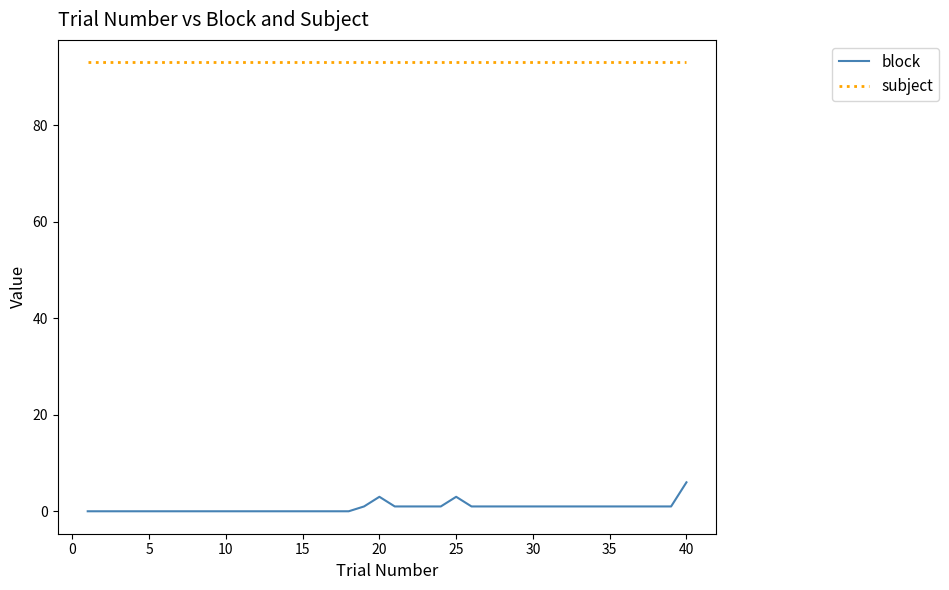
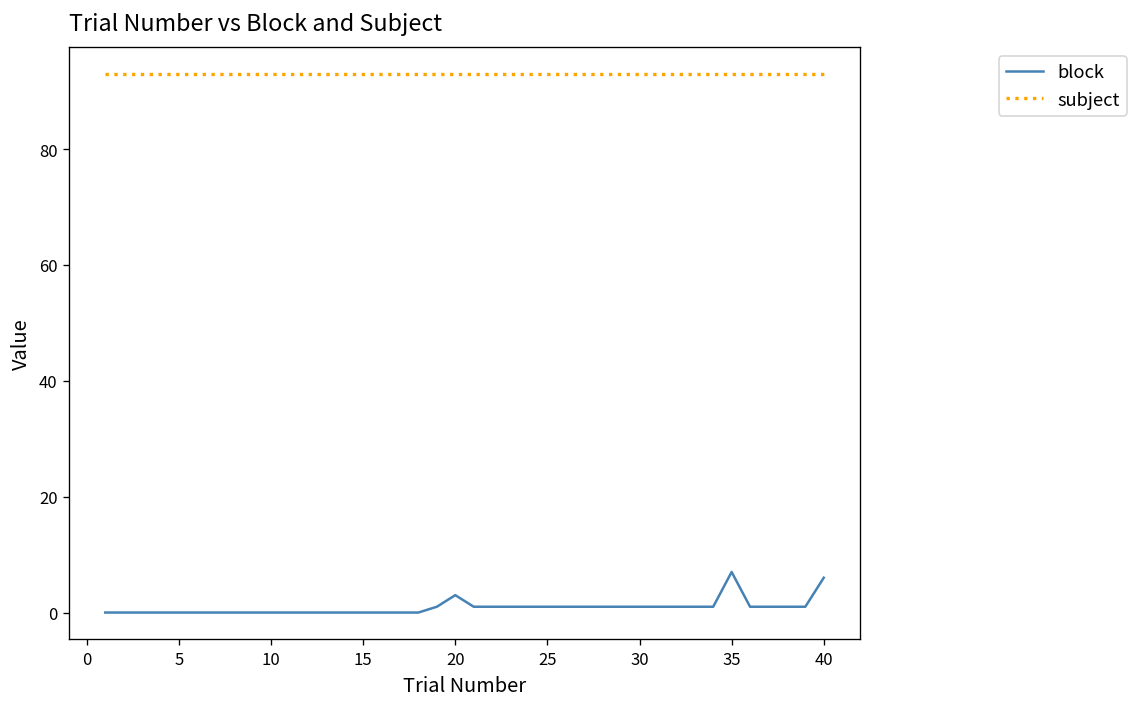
block, 25: 3 -> 1
block, 35: 1 -> 7
